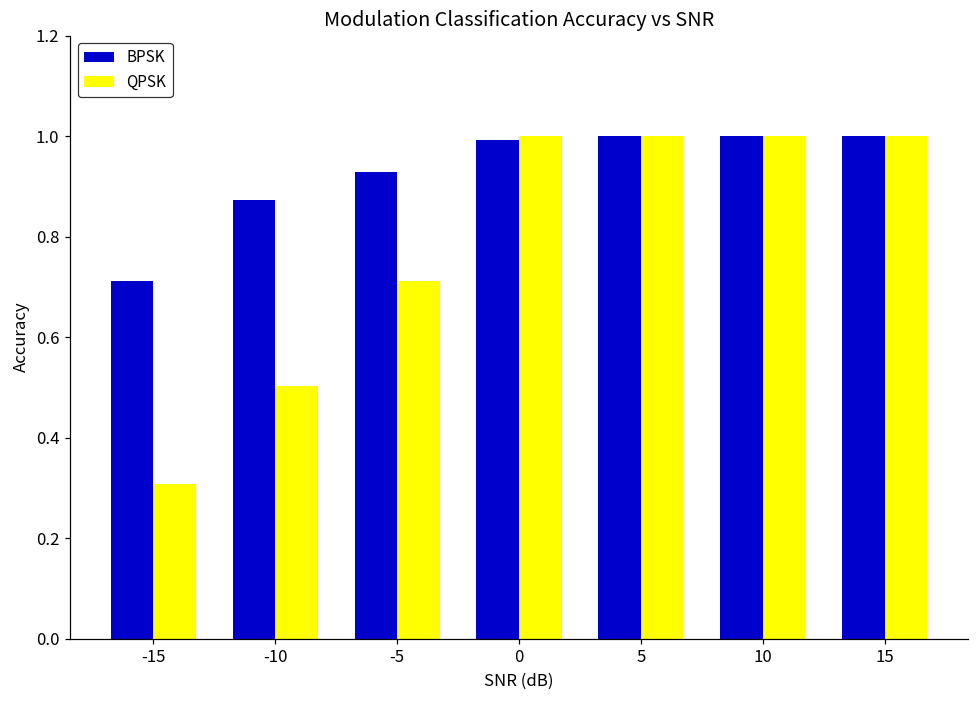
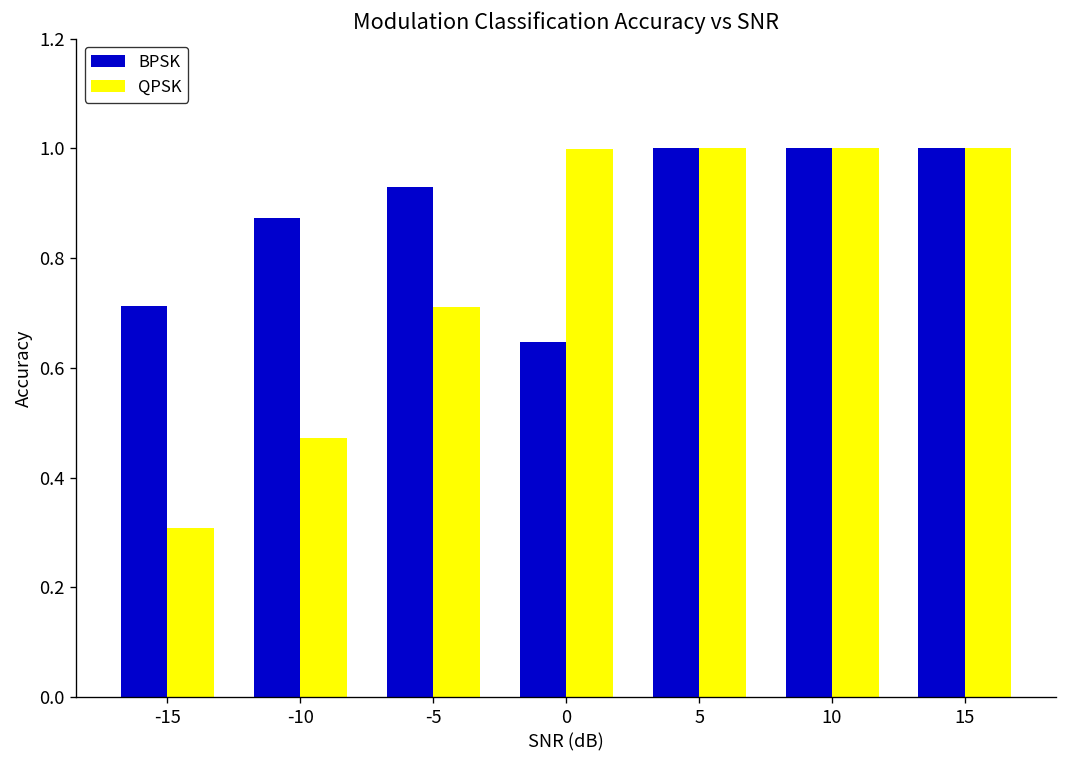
QPSK, -10: 0.50 -> 0.47
BPSK, 0: 0.99 -> 0.65
